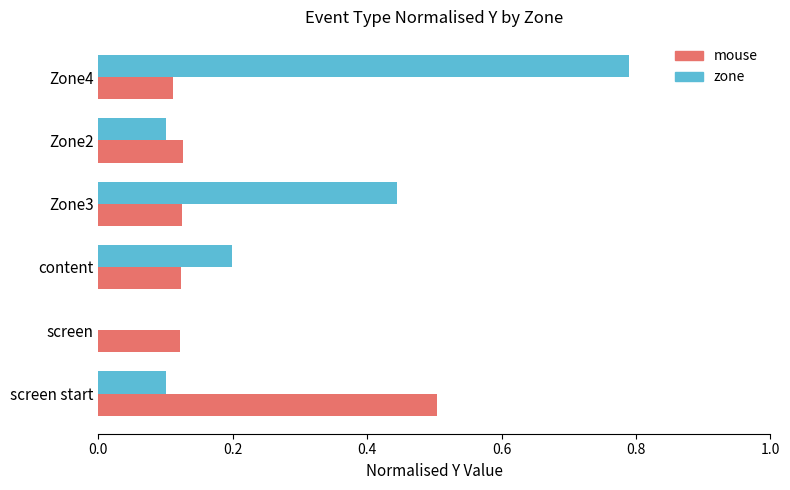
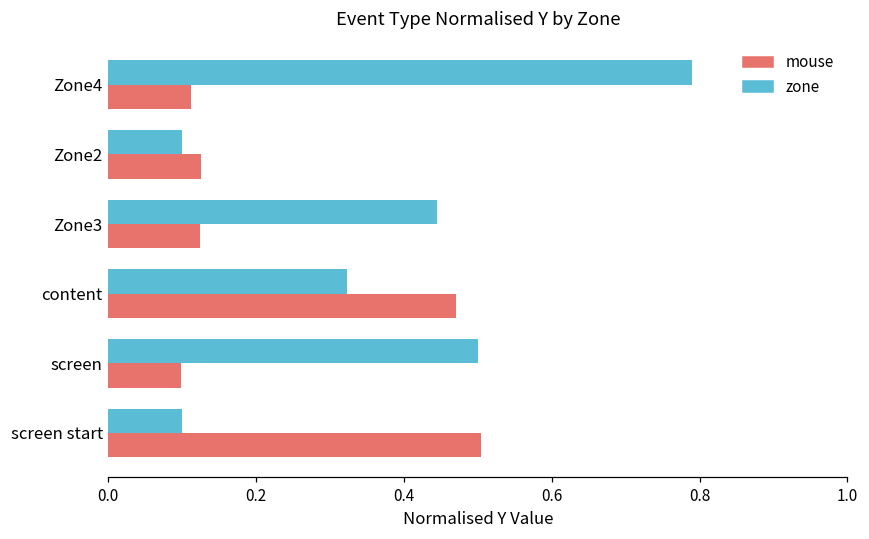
zone, content: 0.20 -> 0.32
mouse, content: 0.12 -> 0.47
zone, screen: 0.0 -> 0.5
mouse, screen: 0.12 -> 0.10
